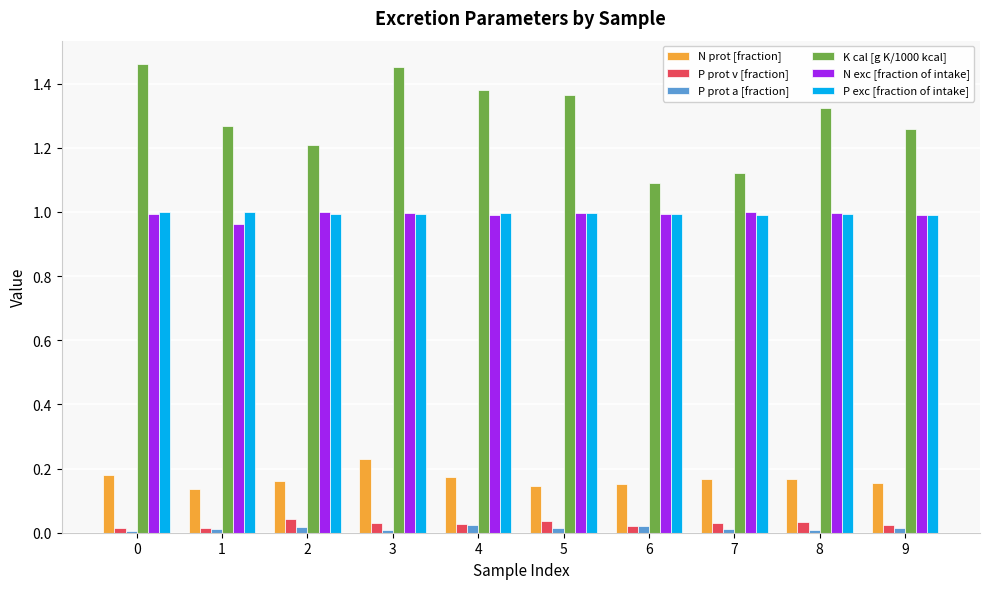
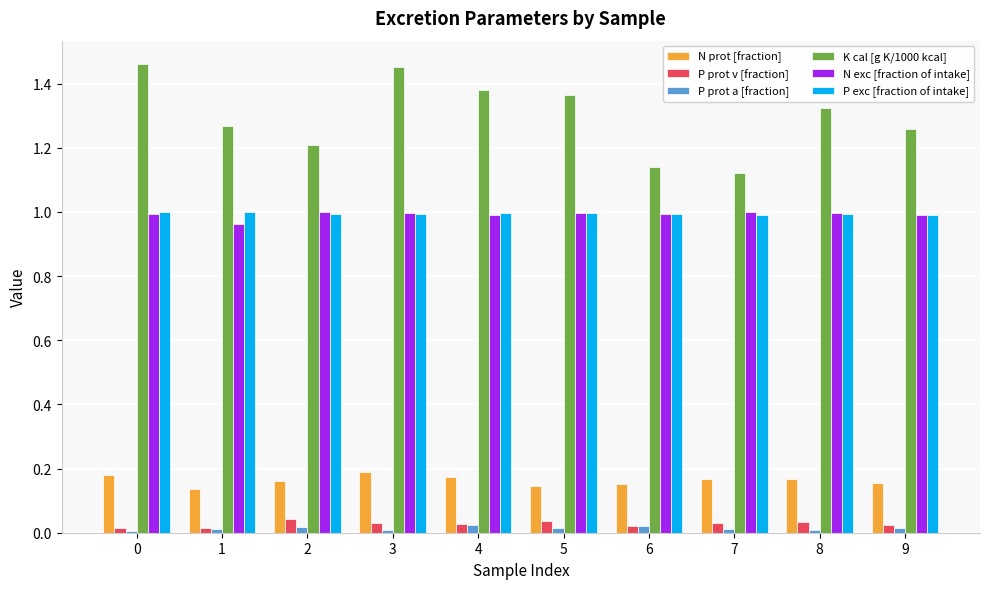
N prot [fraction], 3: 0.23 -> 0.19
K cal [g K/1000 kcal], 6: 1.09 -> 1.14
